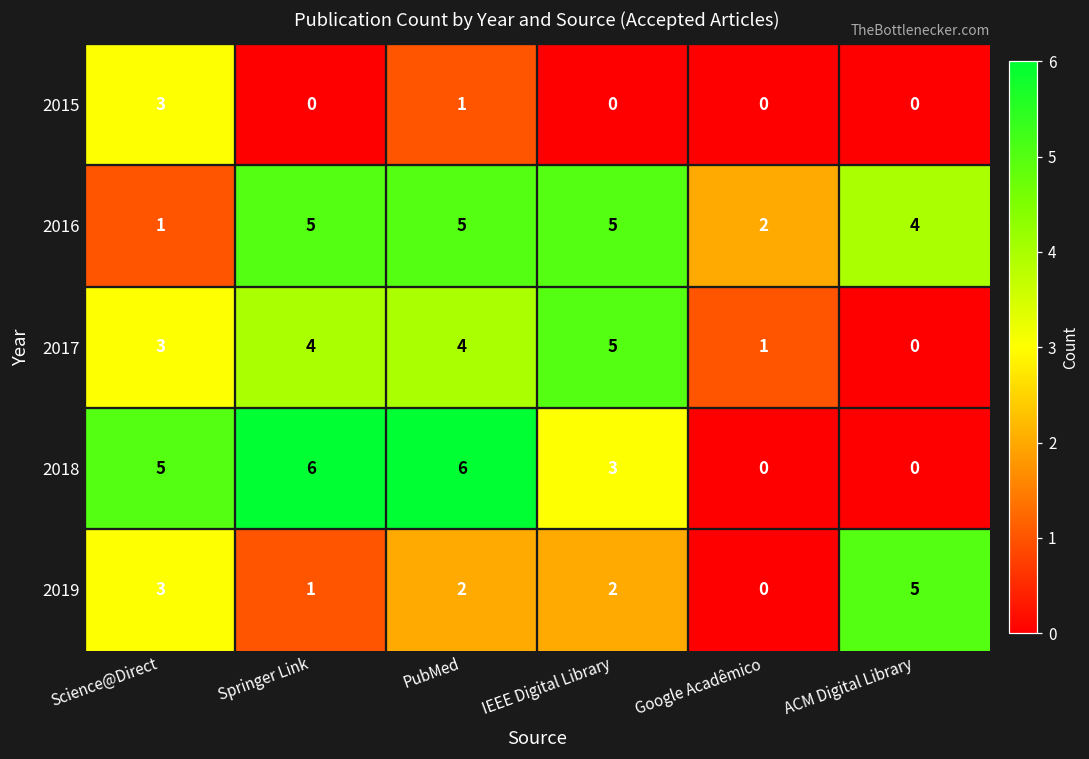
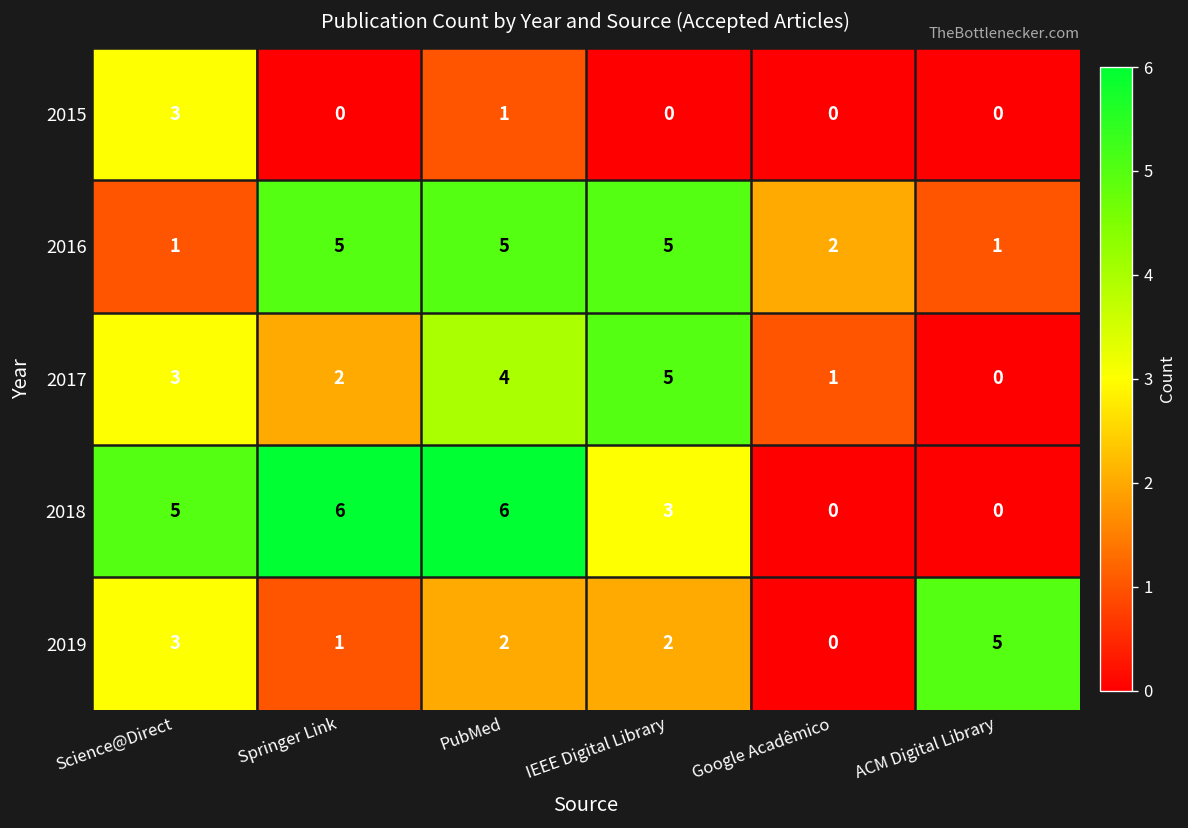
2016, ACM Digital Library: 4 -> 1
2017, Springer Link: 4 -> 2
